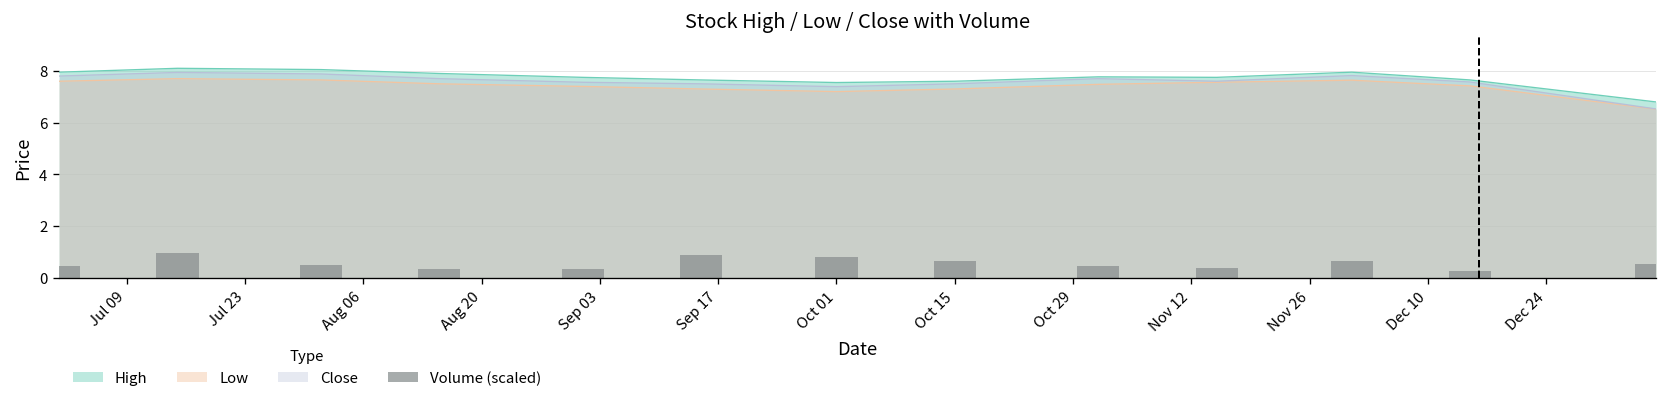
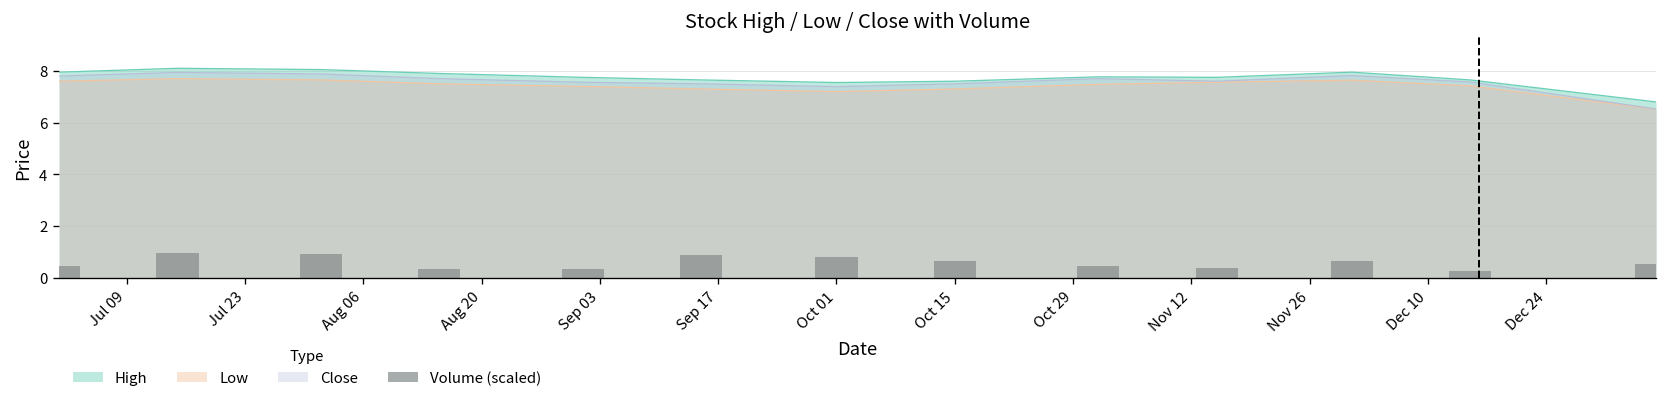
Volume (scaled), Aug 06: 0.5 -> 0.9
